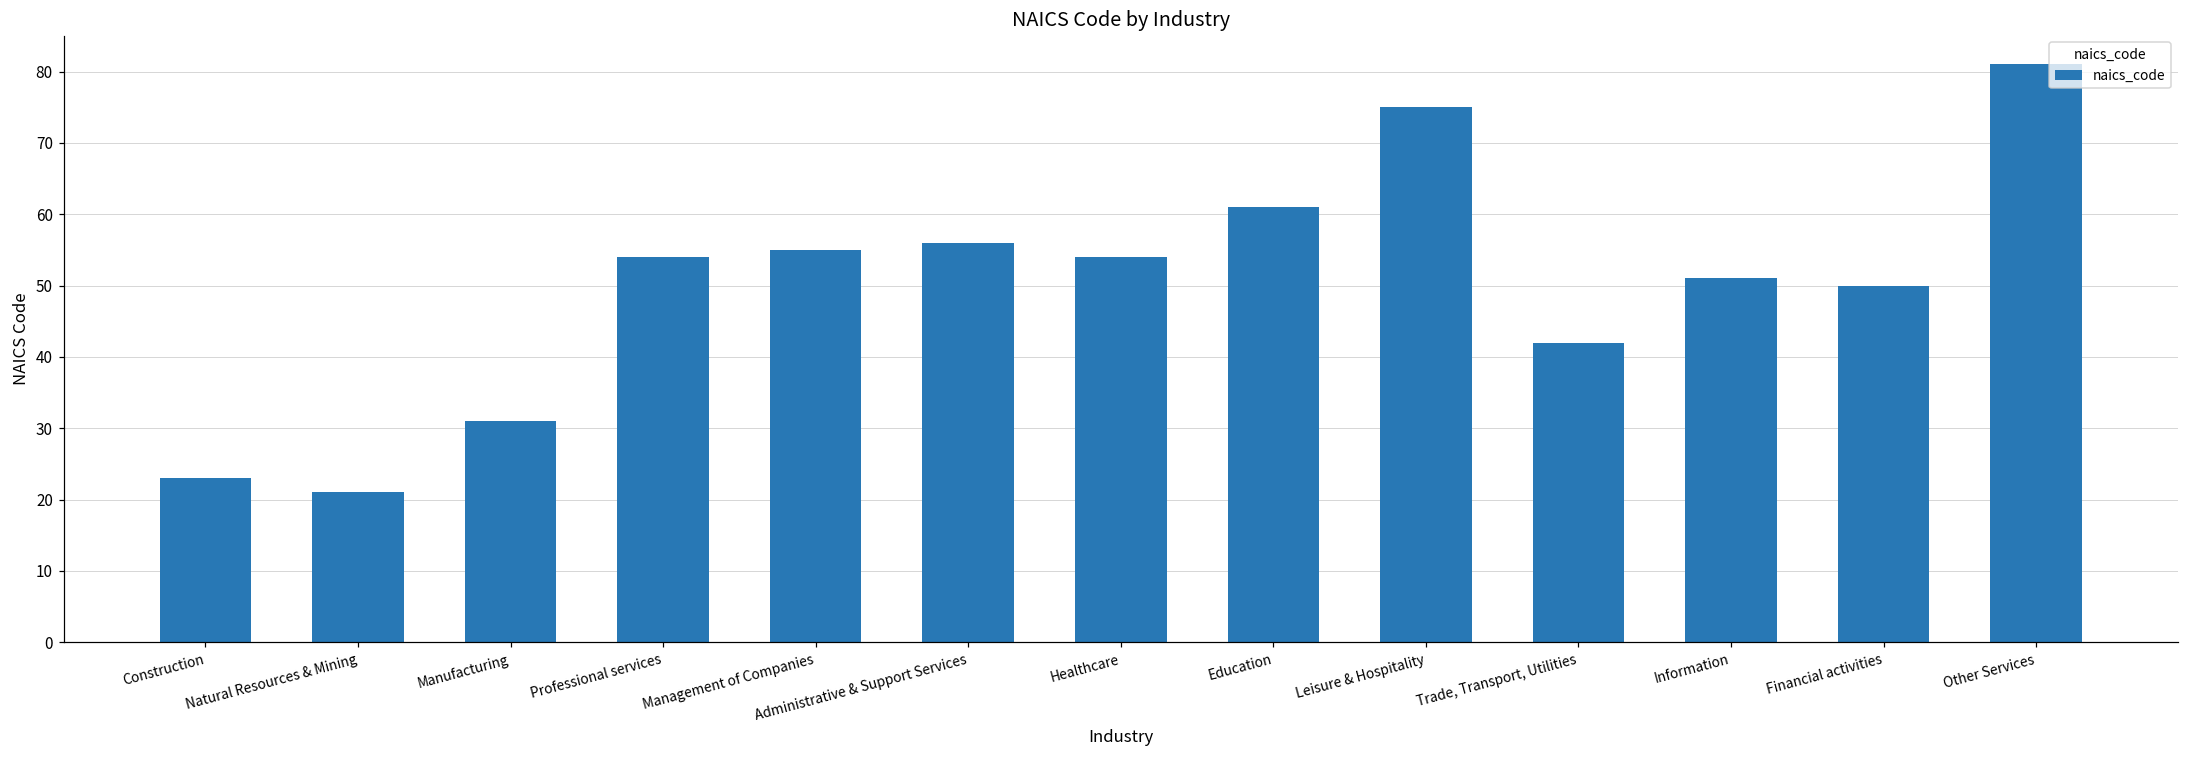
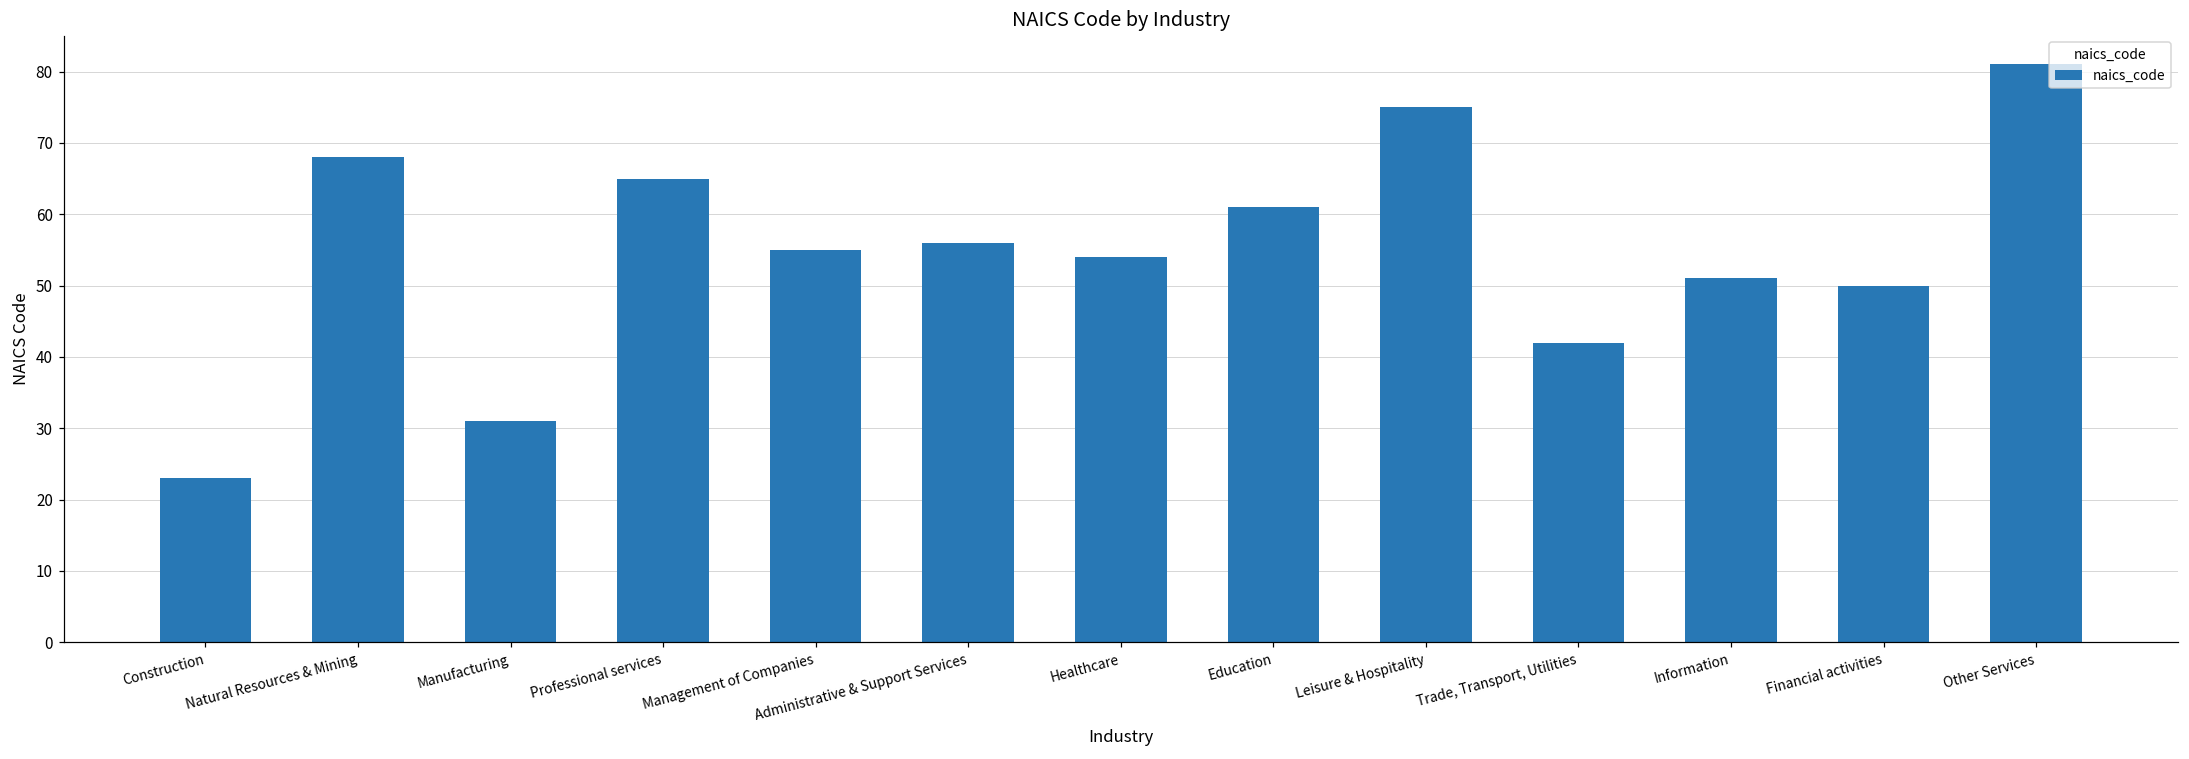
Natural Resources & Mining: 21 -> 68
Professional services: 54 -> 65
